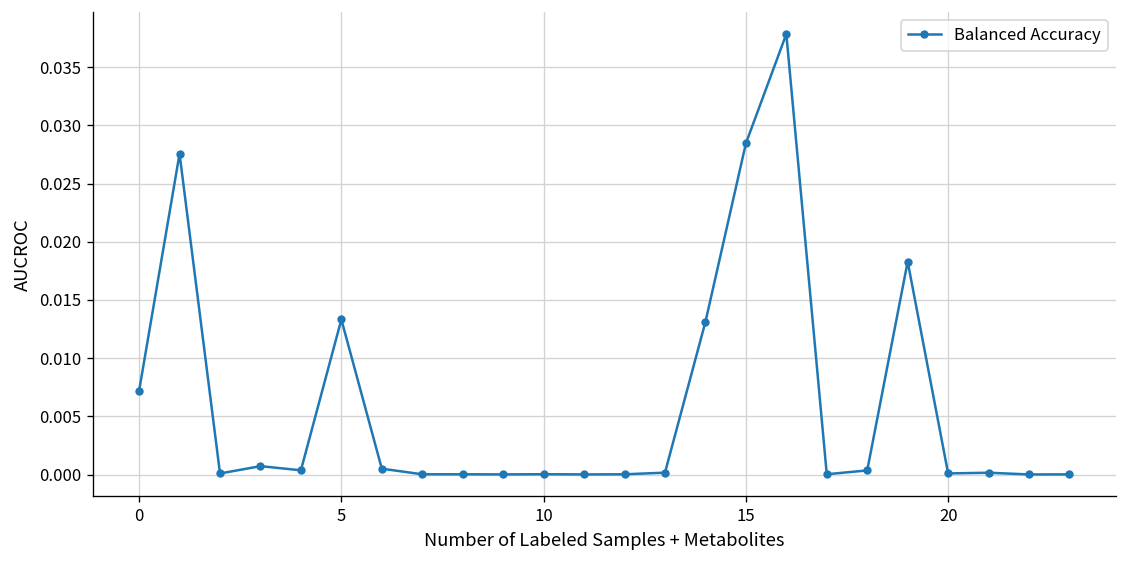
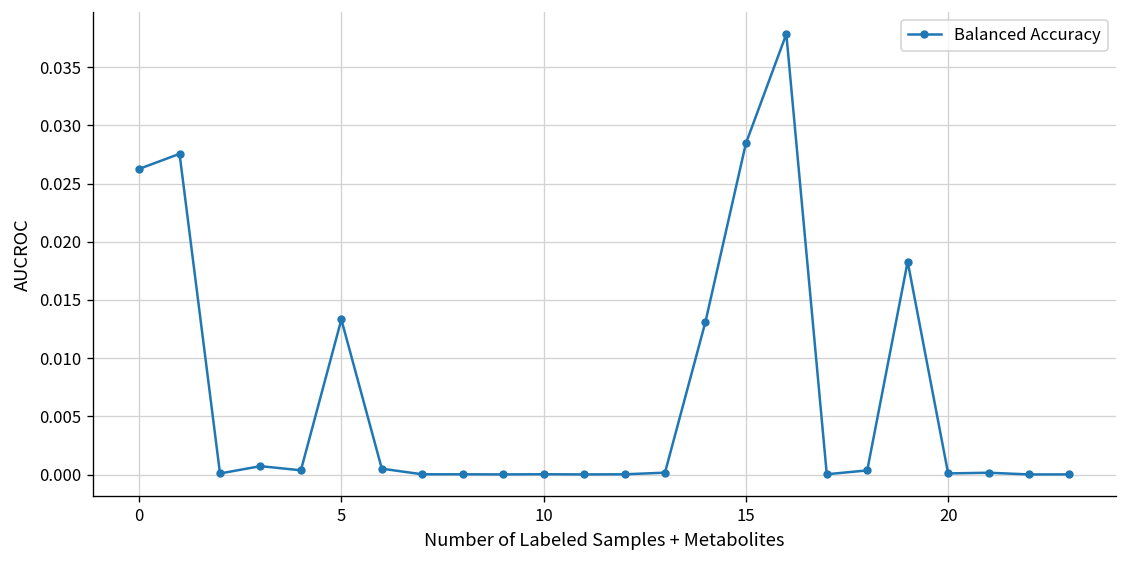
0: 0.007 -> 0.026
